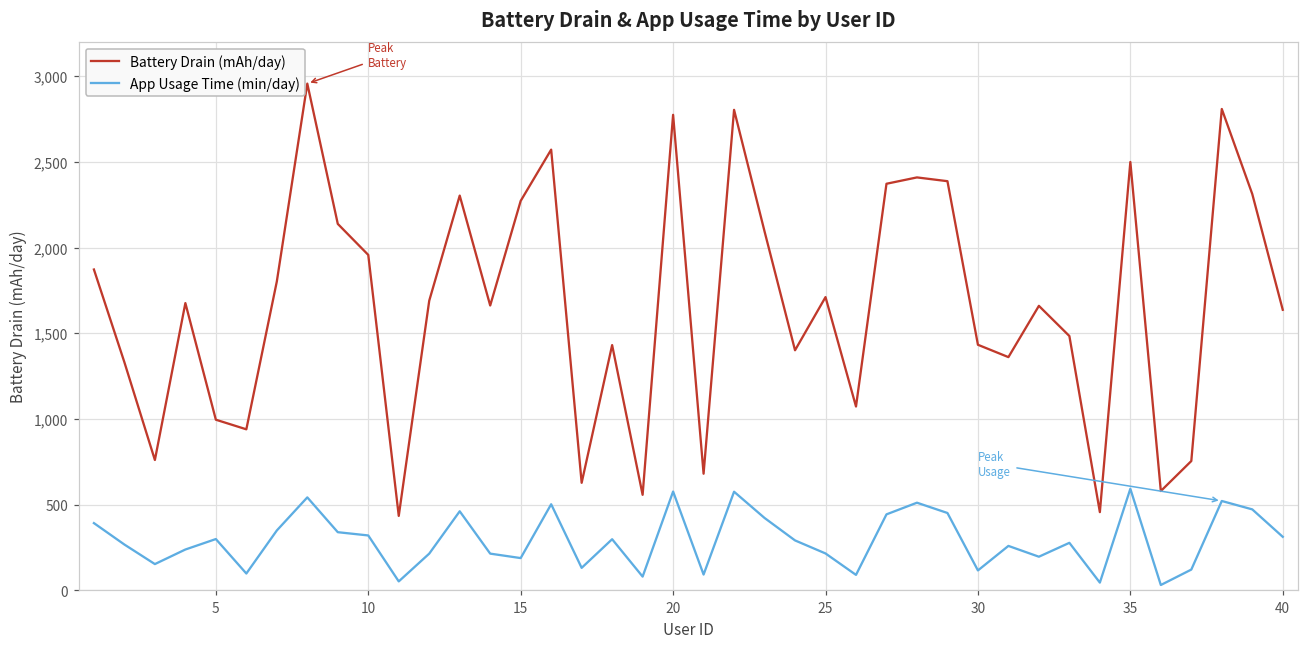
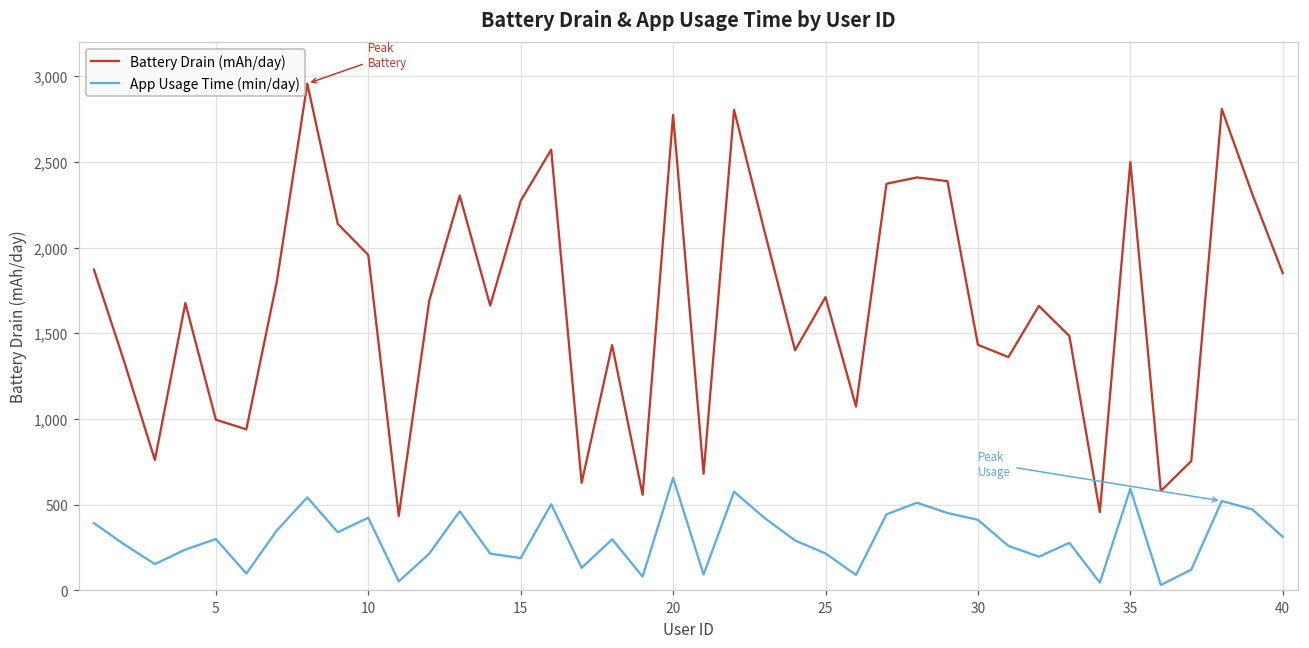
App Usage Time (min/day), 10: 320 -> 420
App Usage Time (min/day), 20: 580 -> 660
App Usage Time (min/day), 30: 120 -> 410
Battery Drain (mAh/day), 40: 1,640 -> 1,850
